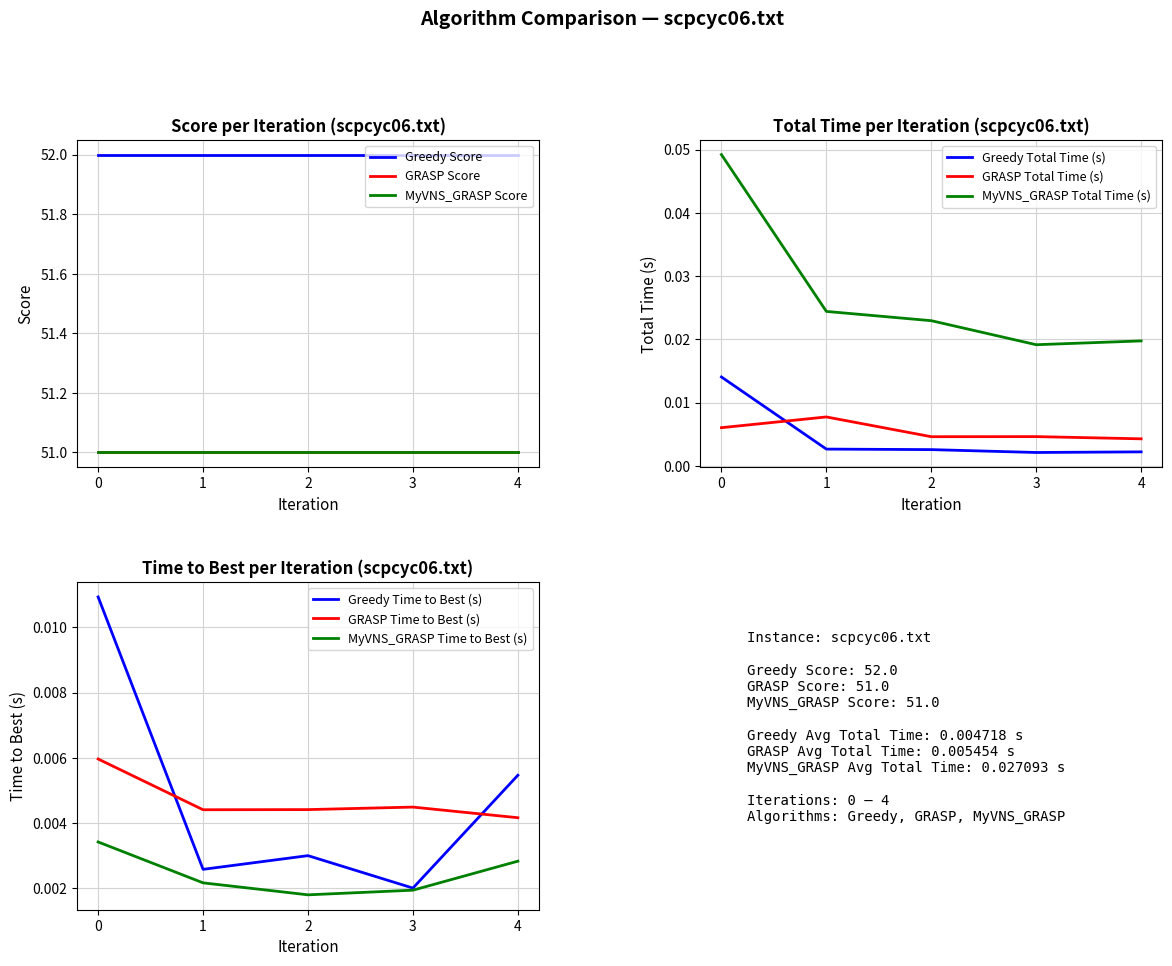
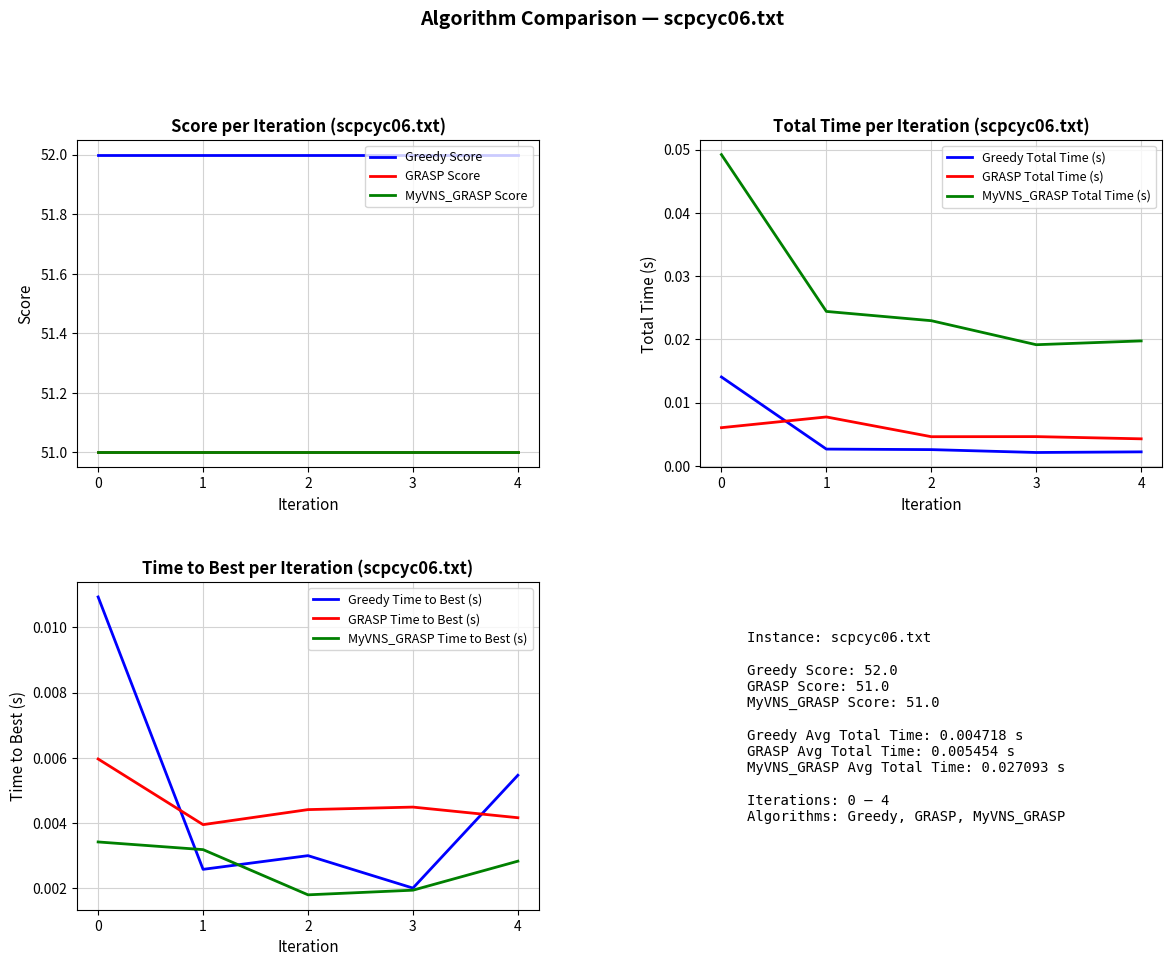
Time to Best per Iteration (scpcyc06.txt), GRASP Time to Best (s), 1: 0.0044 -> 0.0040
Time to Best per Iteration (scpcyc06.txt), MyVNS_GRASP Time to Best (s), 1: 0.0022 -> 0.0032
